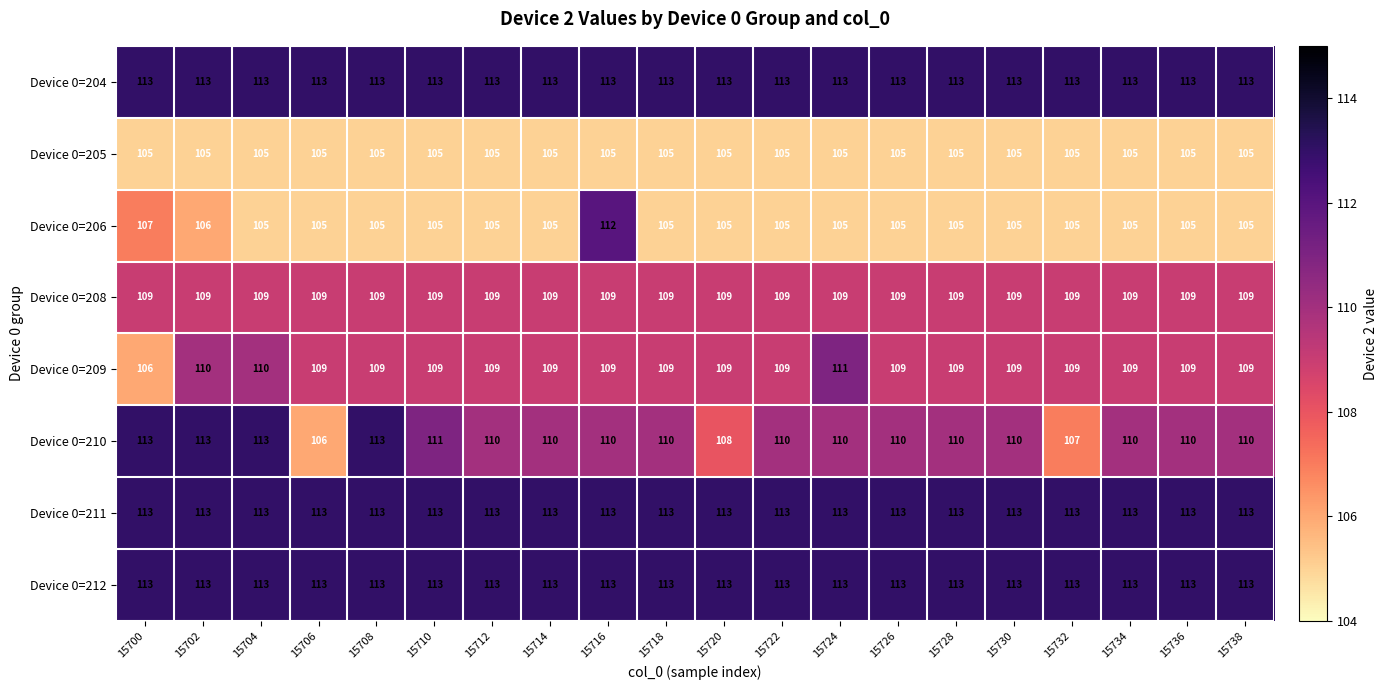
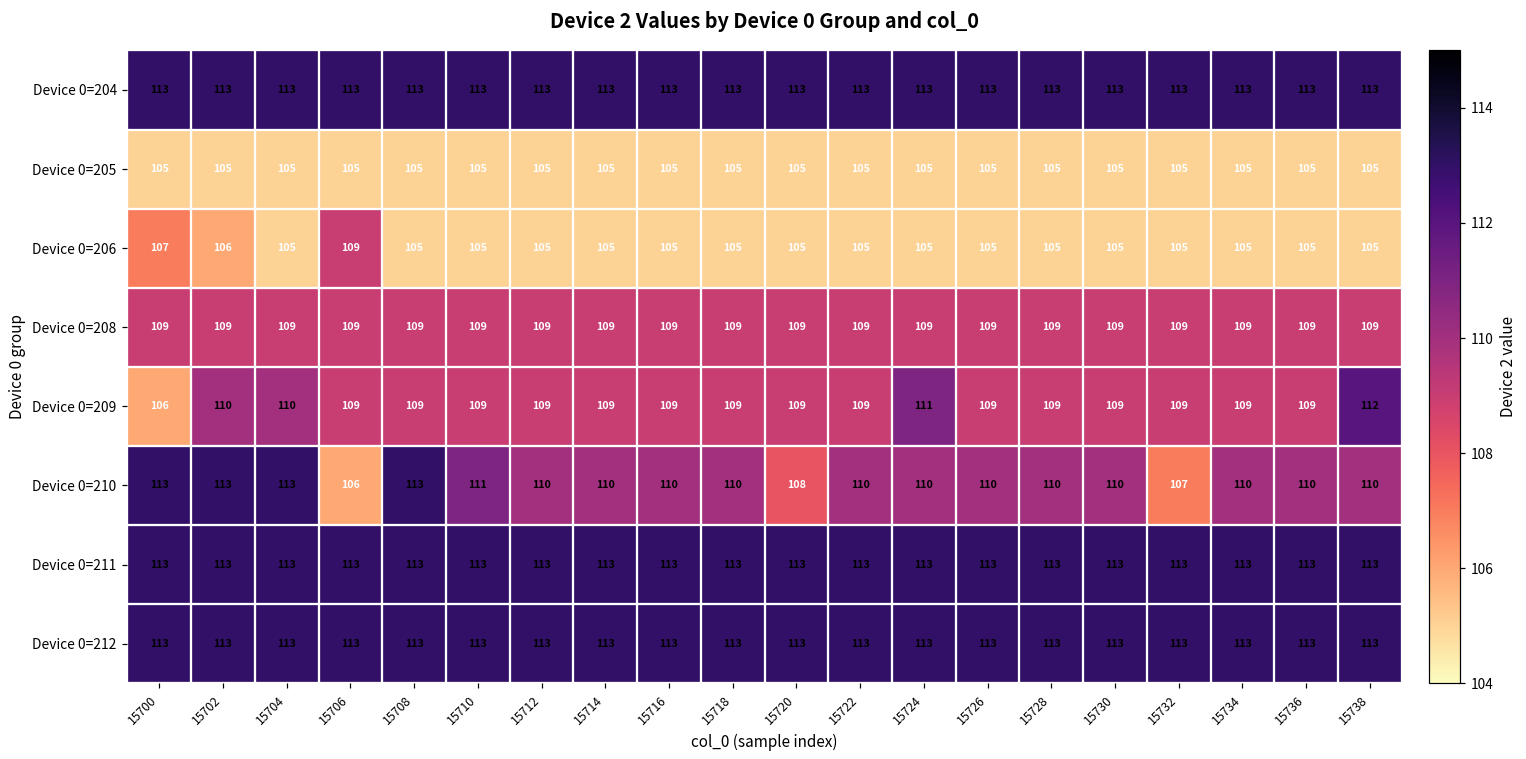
Device 0=206, 15706: 105 -> 109
Device 0=206, 15716: 112 -> 105
Device 0=209, 15738: 109 -> 112
